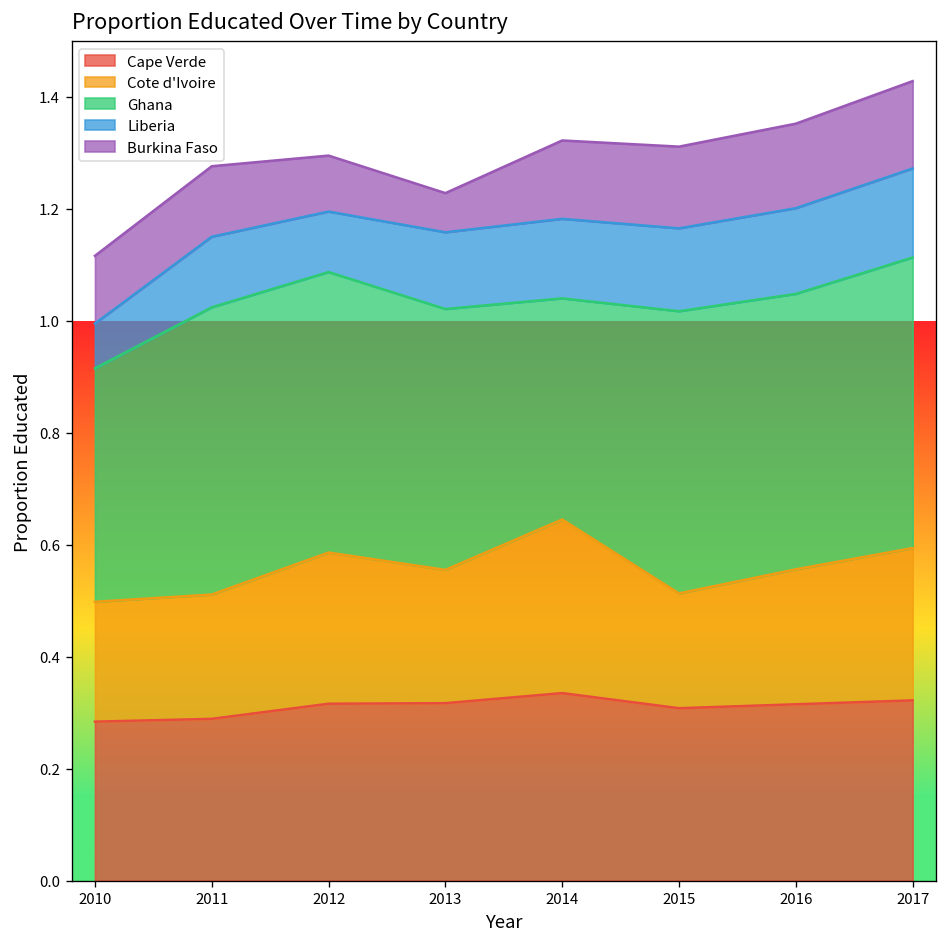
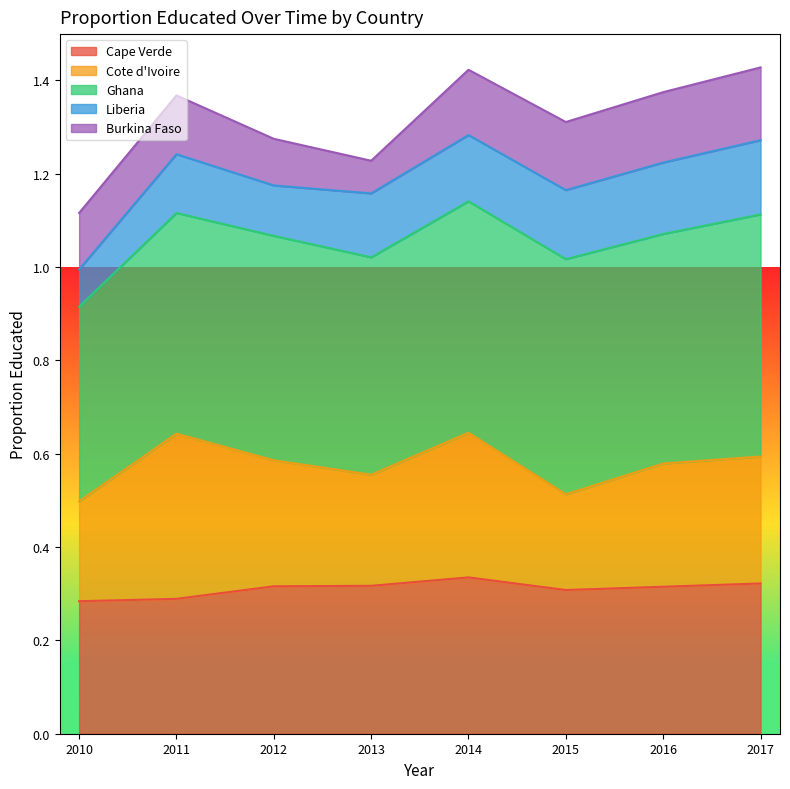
Cote d'Ivoire, 2011: 0.22 -> 0.35
Ghana, 2011: 0.51 -> 0.47
Ghana, 2012: 0.50 -> 0.48
Ghana, 2014: 0.40 -> 0.50
Cote d'Ivoire, 2016: 0.24 -> 0.26
